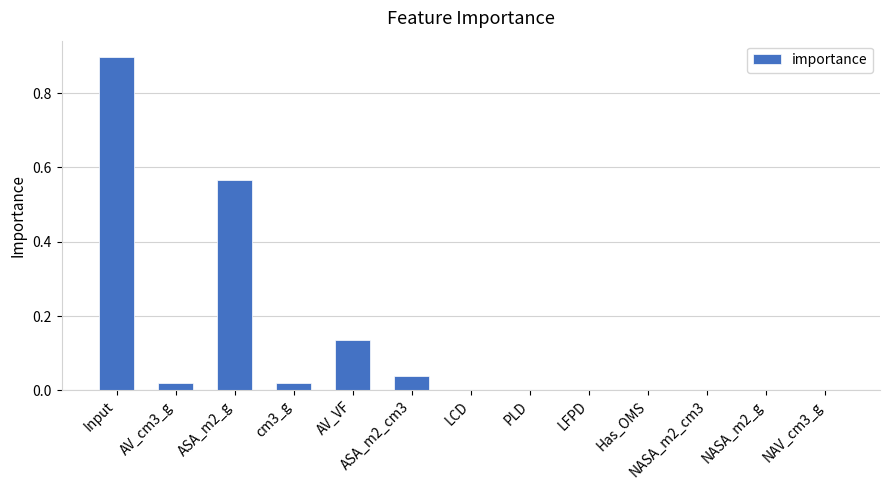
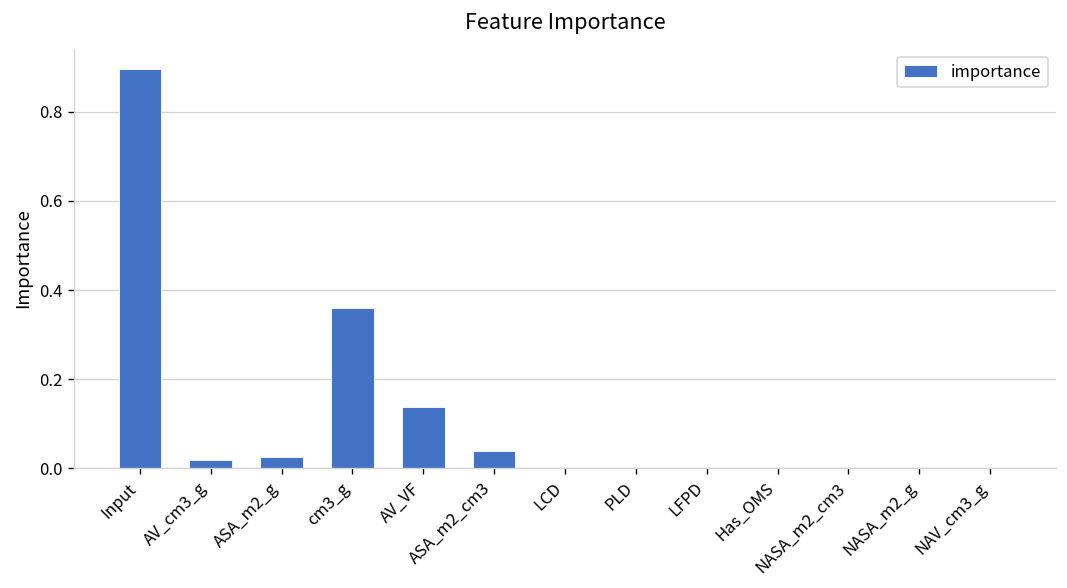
ASA_m2_g: 0.57 -> 0.03
cm3_g: 0.02 -> 0.36
